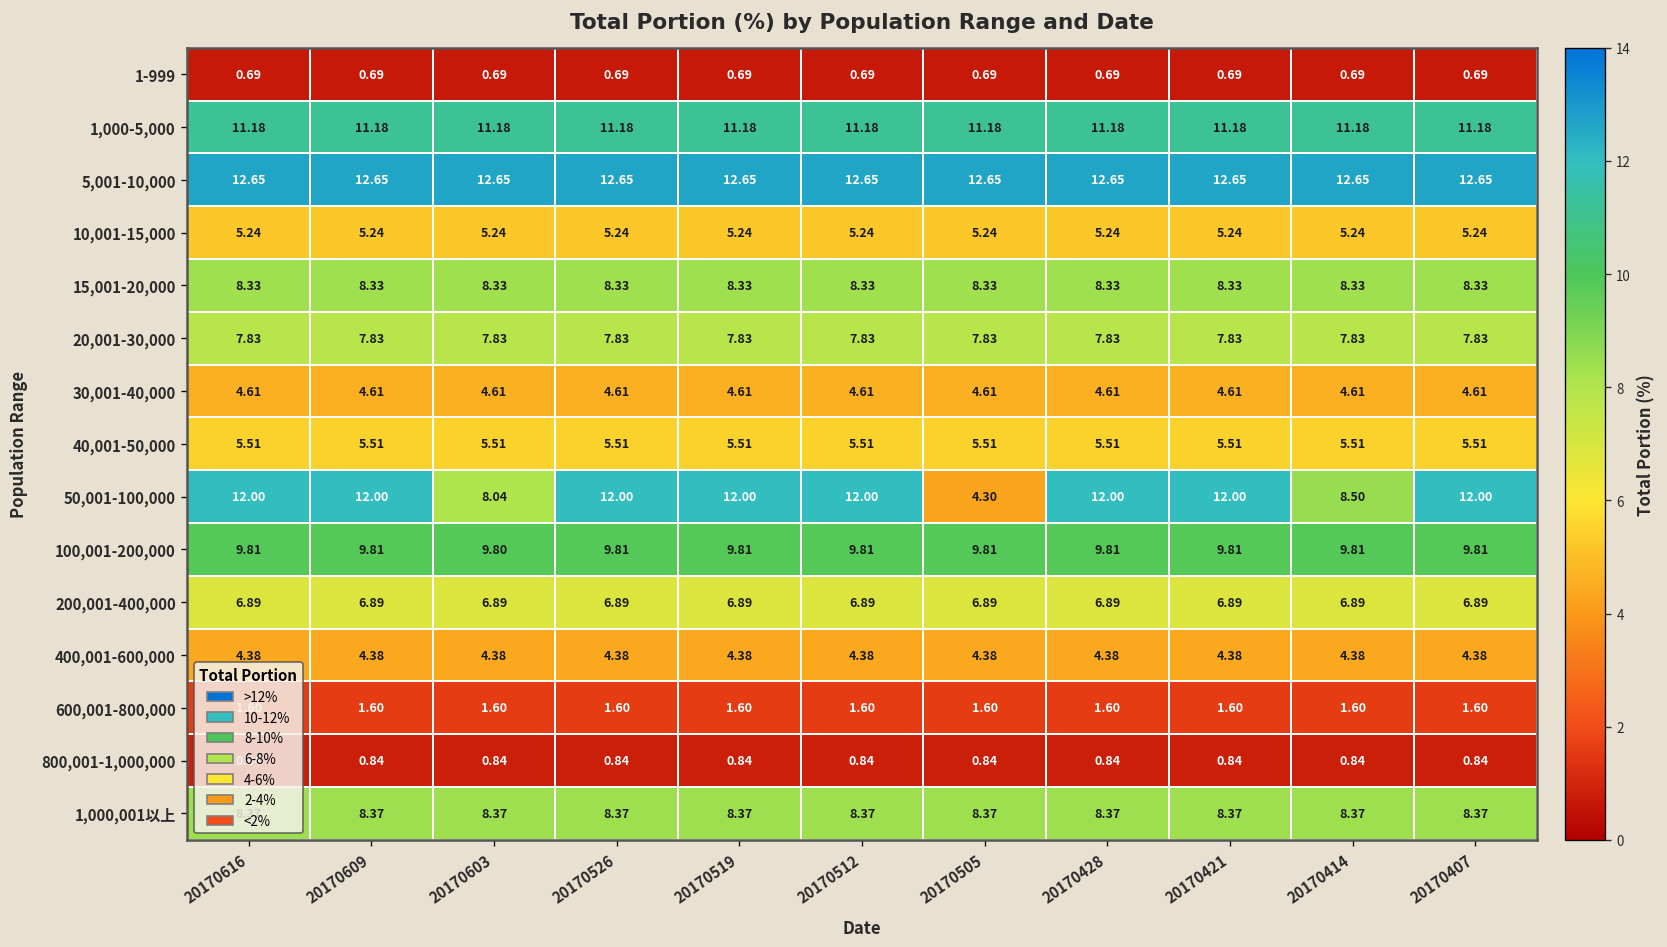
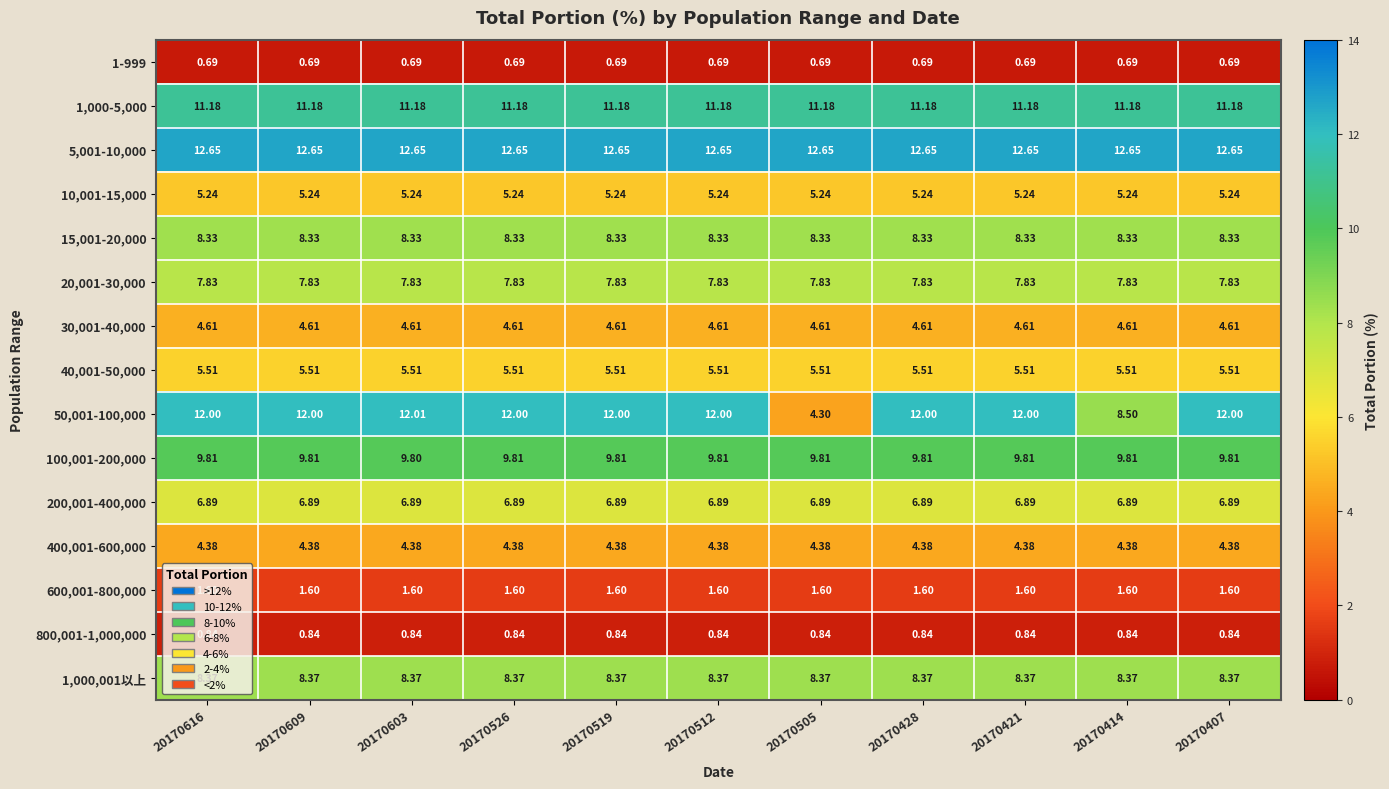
50,001-100,000, 20170603: 8.04 -> 12.01
